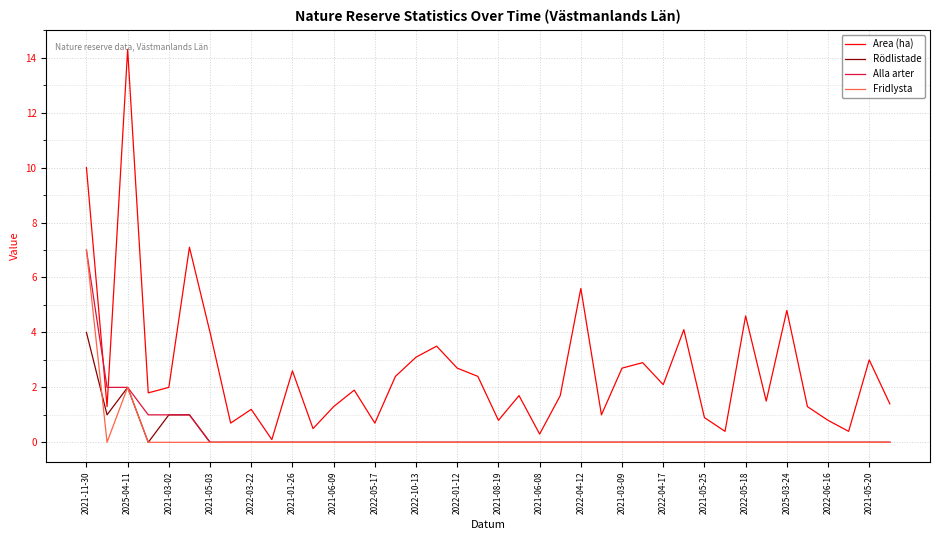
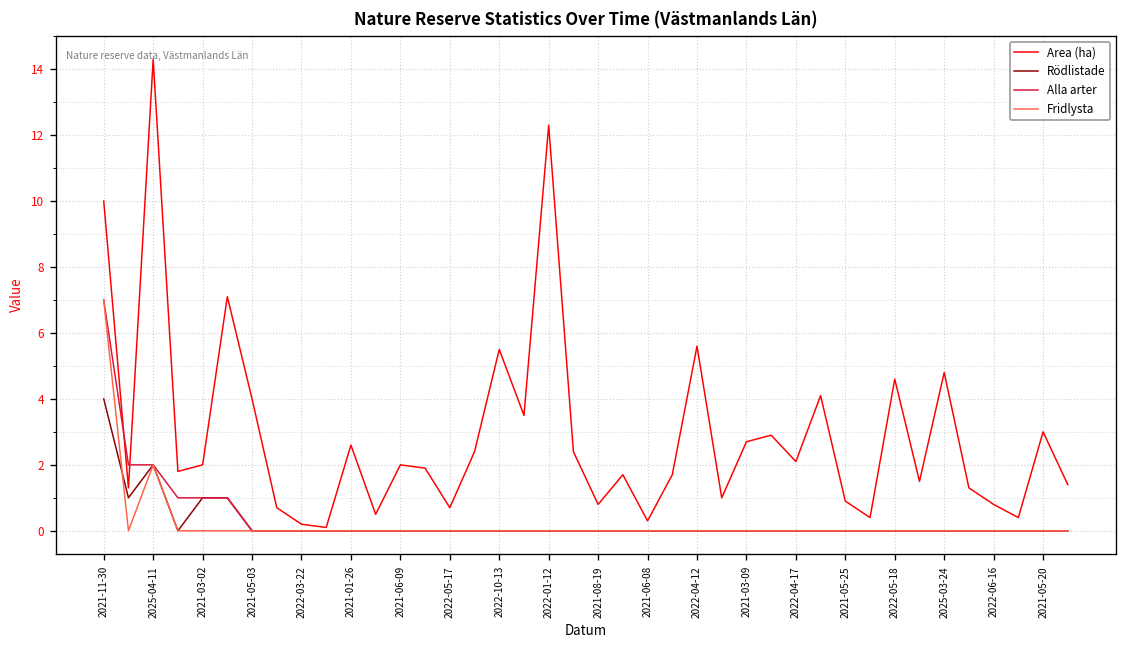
Area (ha), 2022-03-22: 1.2 -> 0.2
Area (ha), 2021-06-09: 1.3 -> 2.0
Area (ha), 2022-10-13: 3.1 -> 5.5
Area (ha), 2022-01-12: 2.7 -> 12.3
